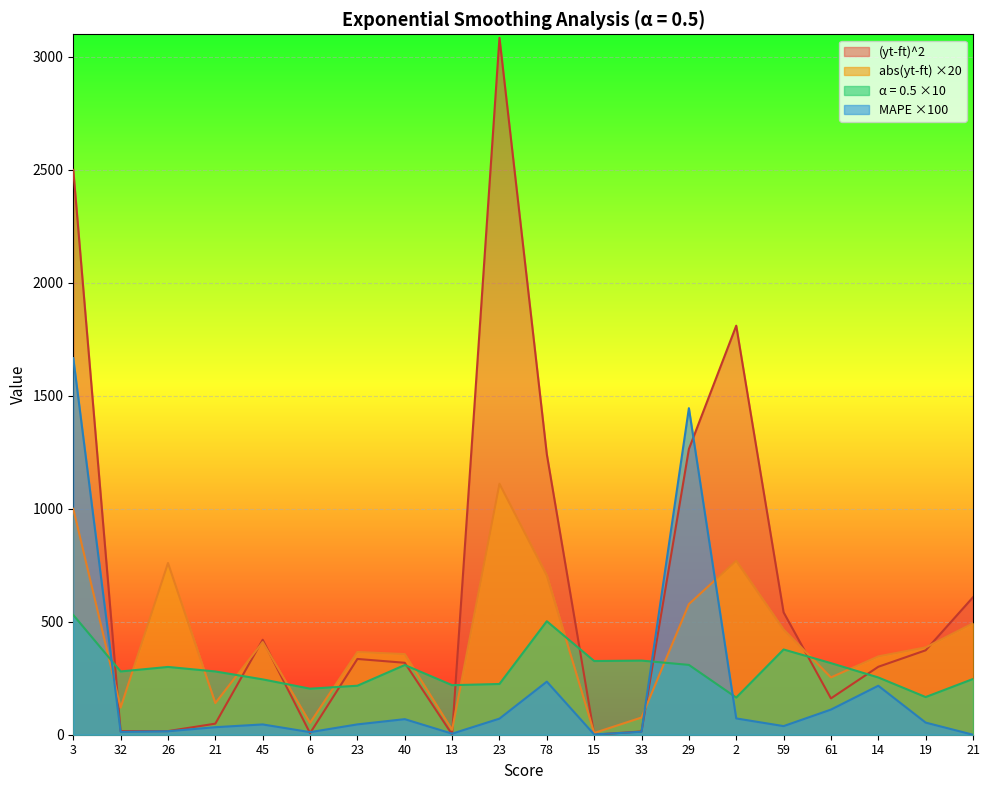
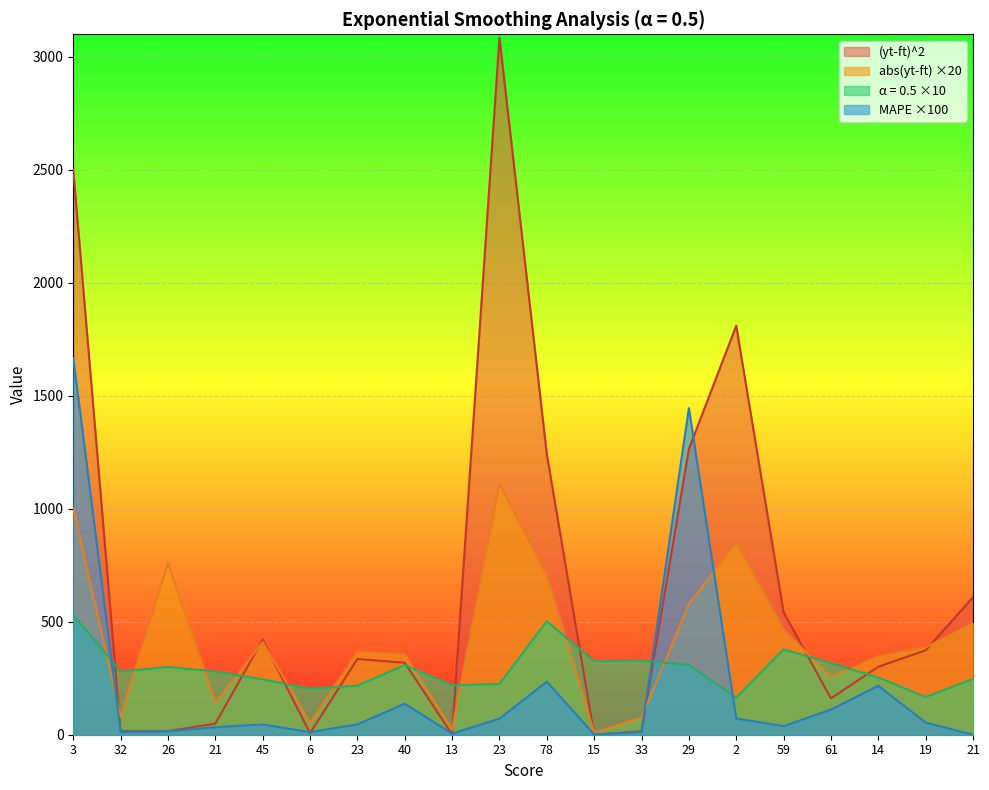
abs(yt-ft) ×20, 32: 120 -> 80
MAPE ×100, 40: 70 -> 140
abs(yt-ft) ×20, 2: 770 -> 850
